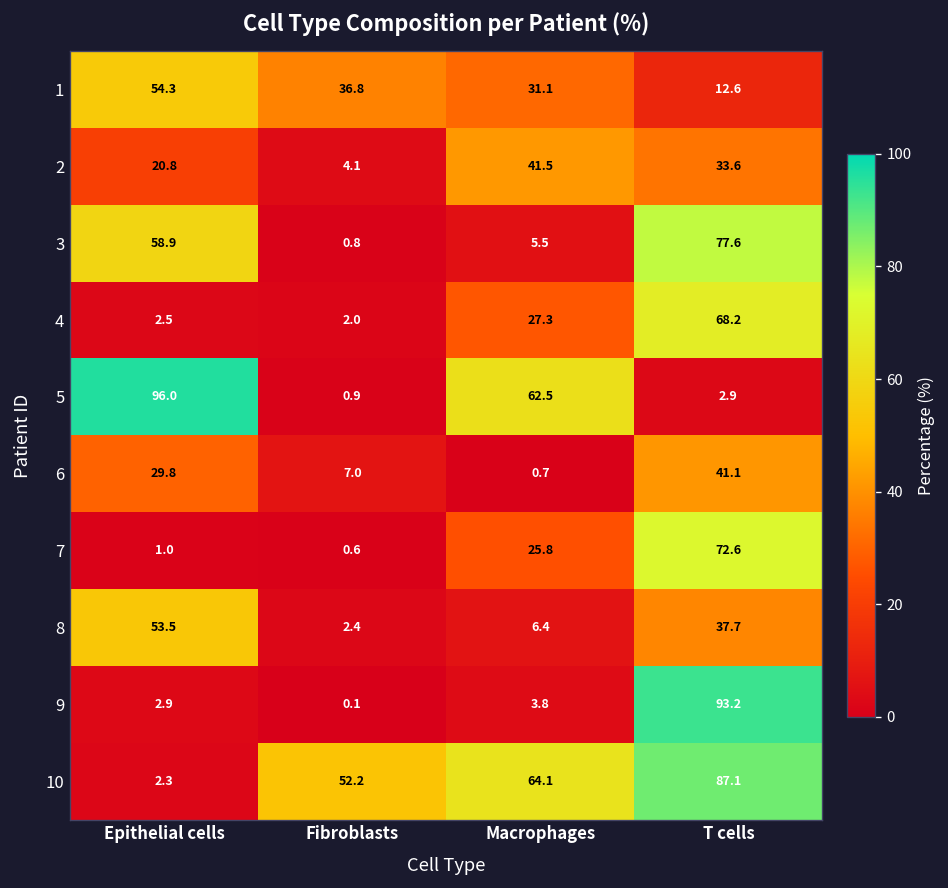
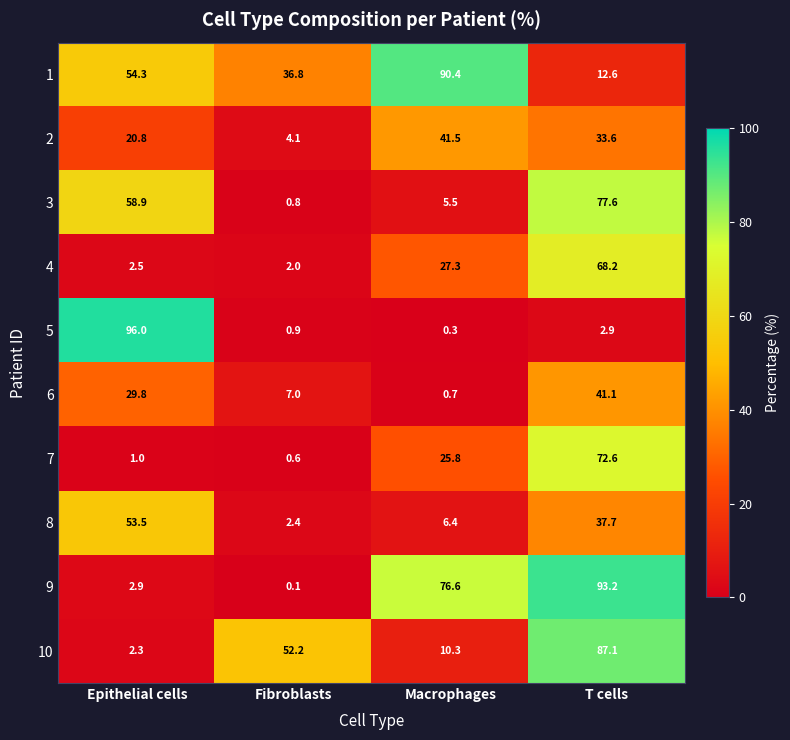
1, Macrophages: 31.1 -> 90.4
5, Macrophages: 62.5 -> 0.3
9, Macrophages: 3.8 -> 76.6
10, Macrophages: 64.1 -> 10.3
